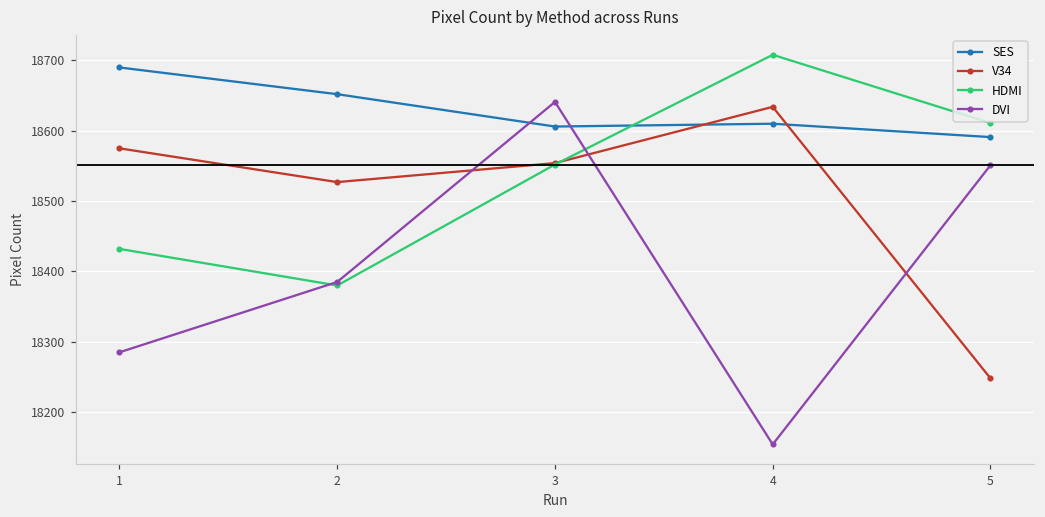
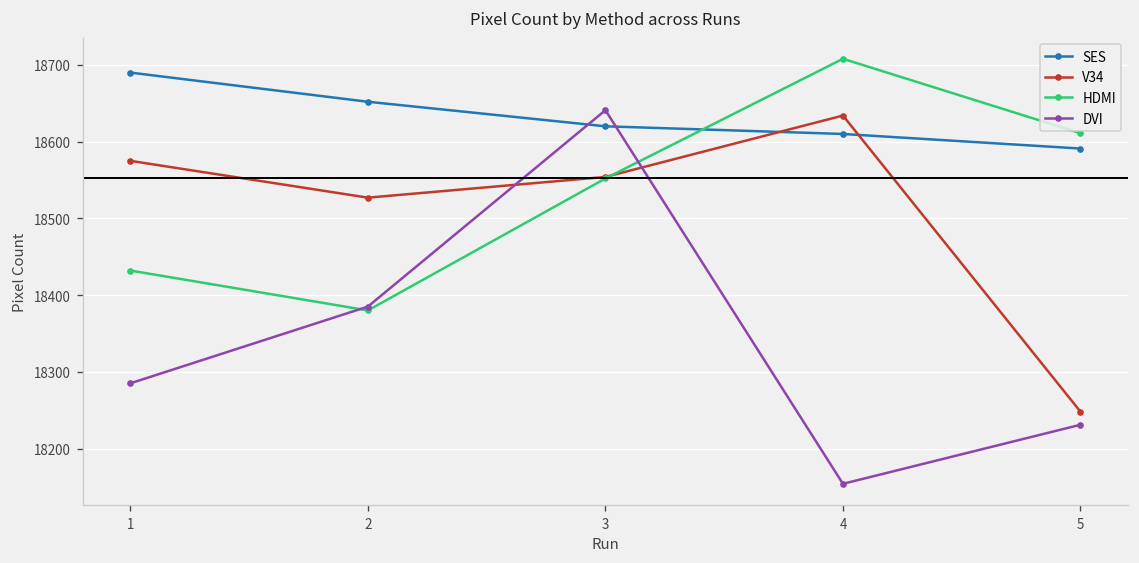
SES, 3: 18610 -> 18620
DVI, 5: 18550 -> 18230
